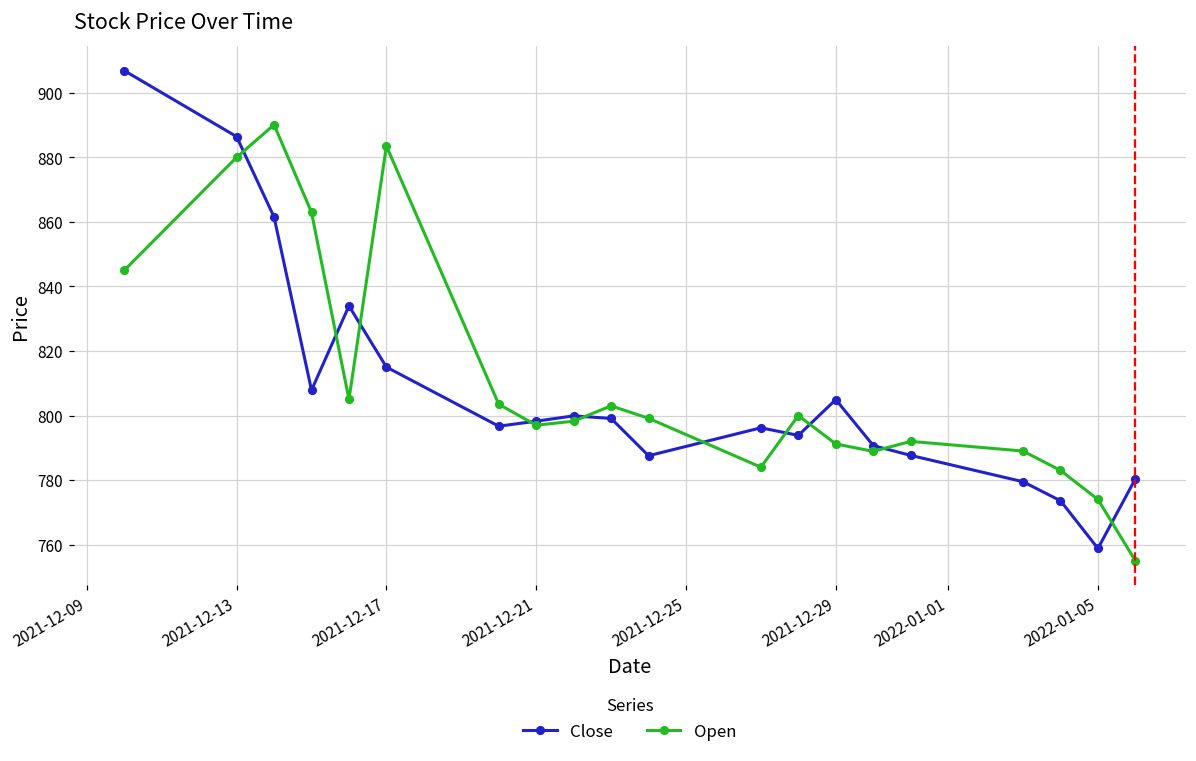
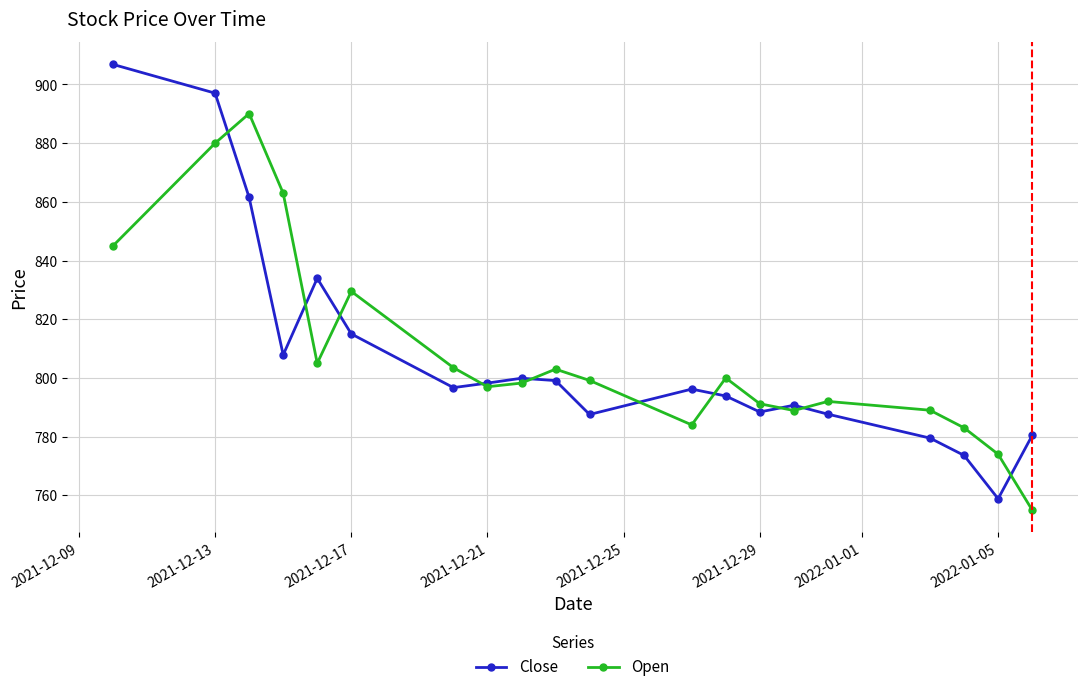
Close, 2021-12-13: 886 -> 897
Open, 2021-12-17: 884 -> 830
Close, 2021-12-29: 805 -> 788
